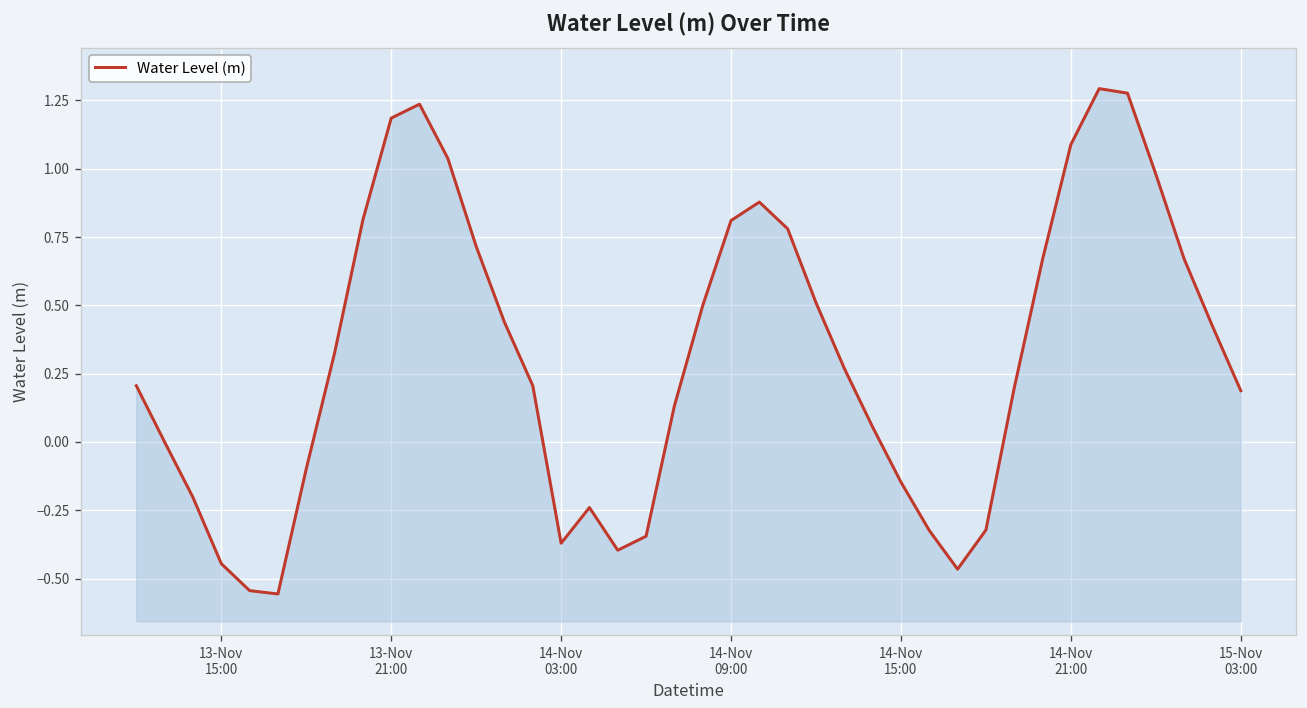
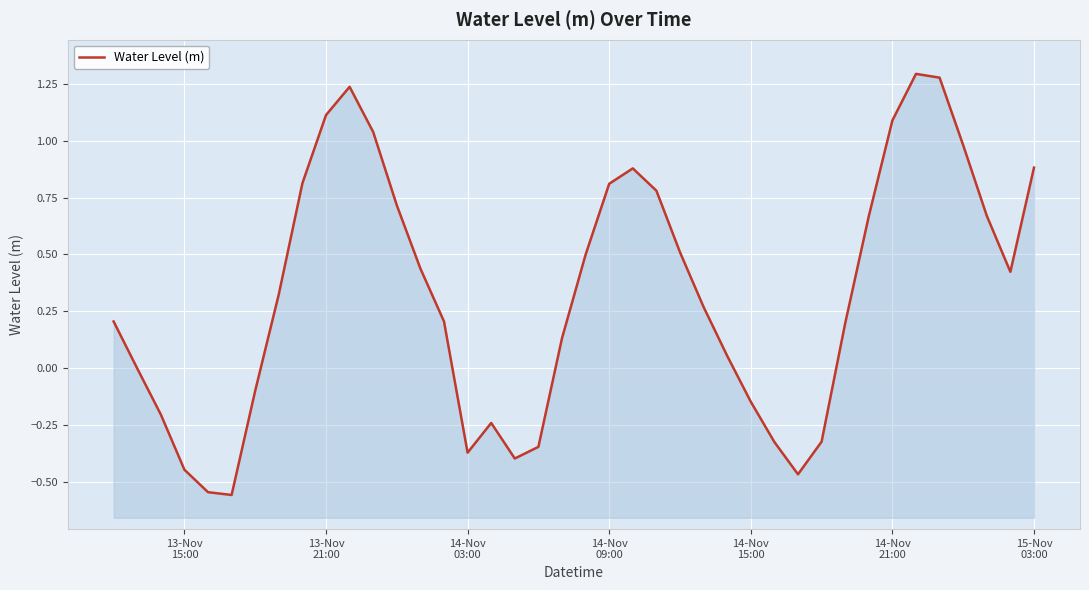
13-Nov 21:00: 1.19 -> 1.11
15-Nov 03:00: 0.19 -> 0.88
